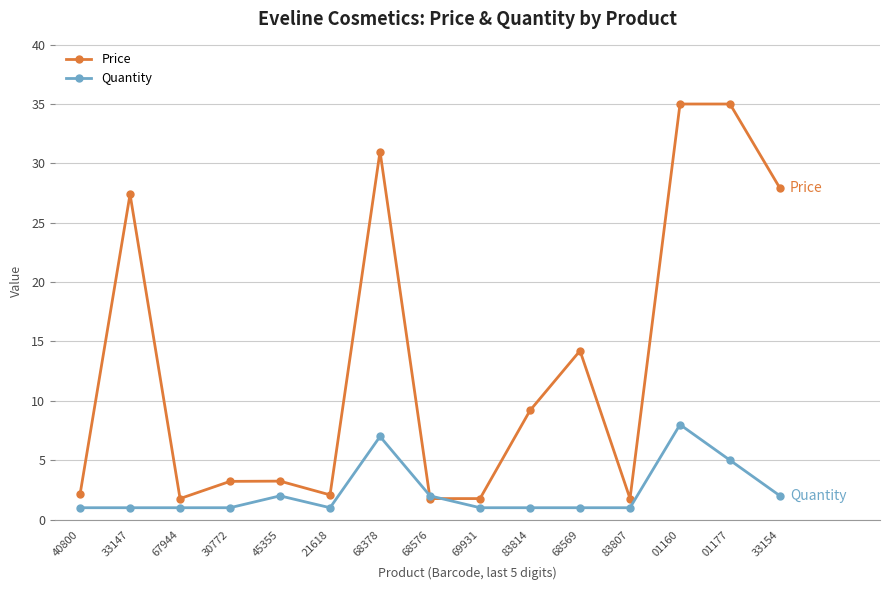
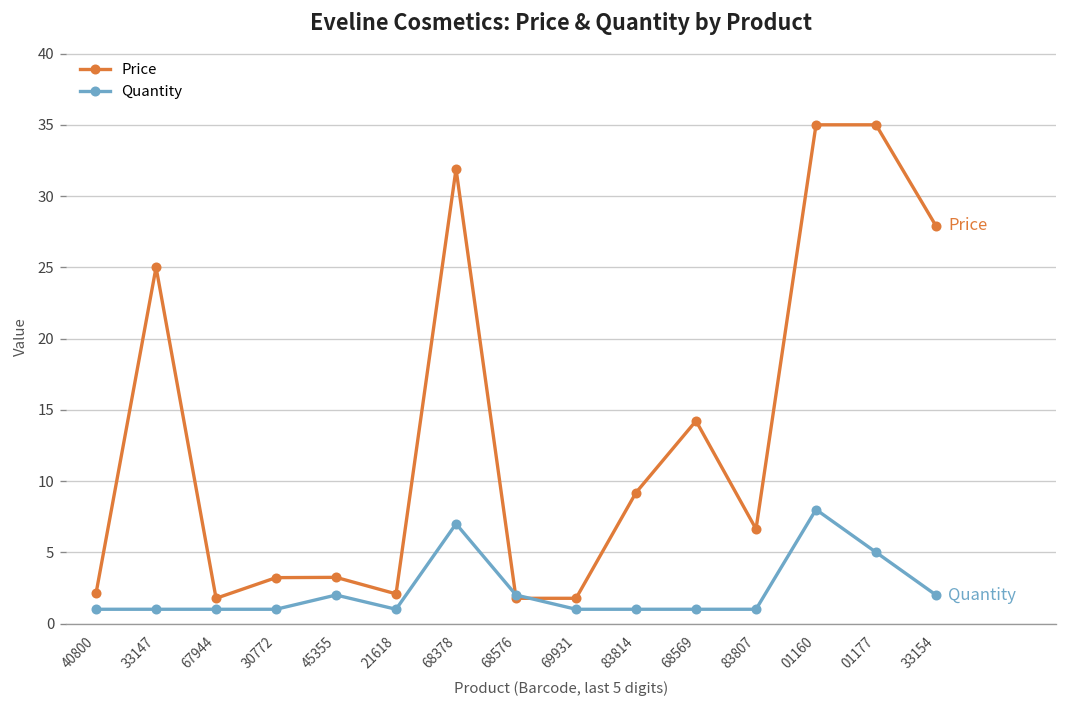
Price, 33147: 27.4 -> 25.0
Price, 68378: 31.0 -> 31.9
Price, 83807: 1.8 -> 6.6
